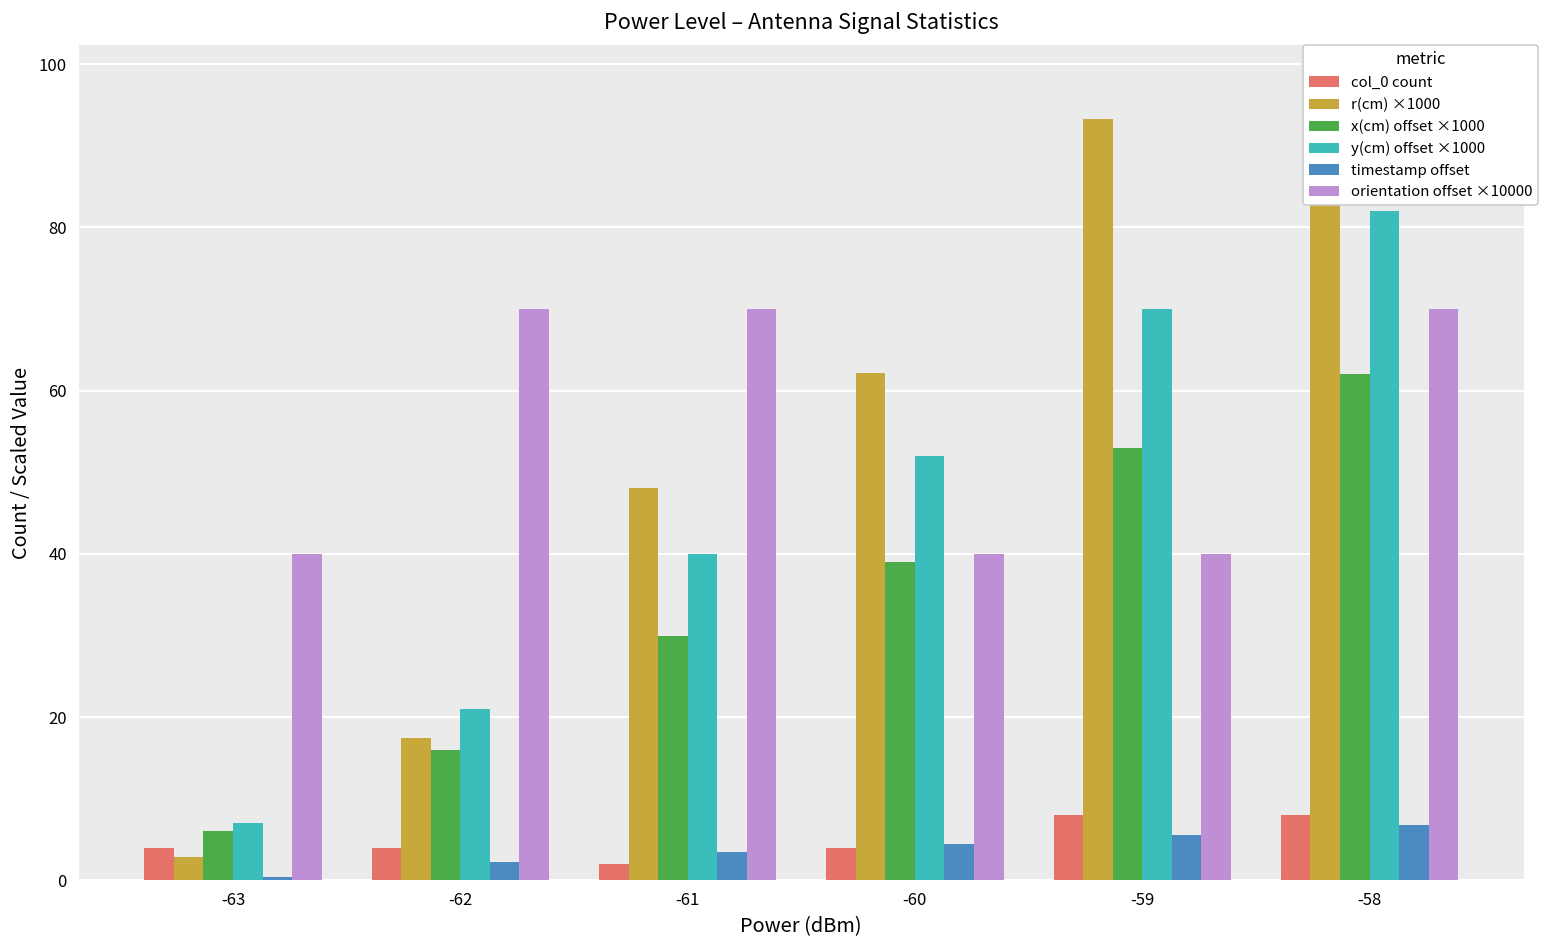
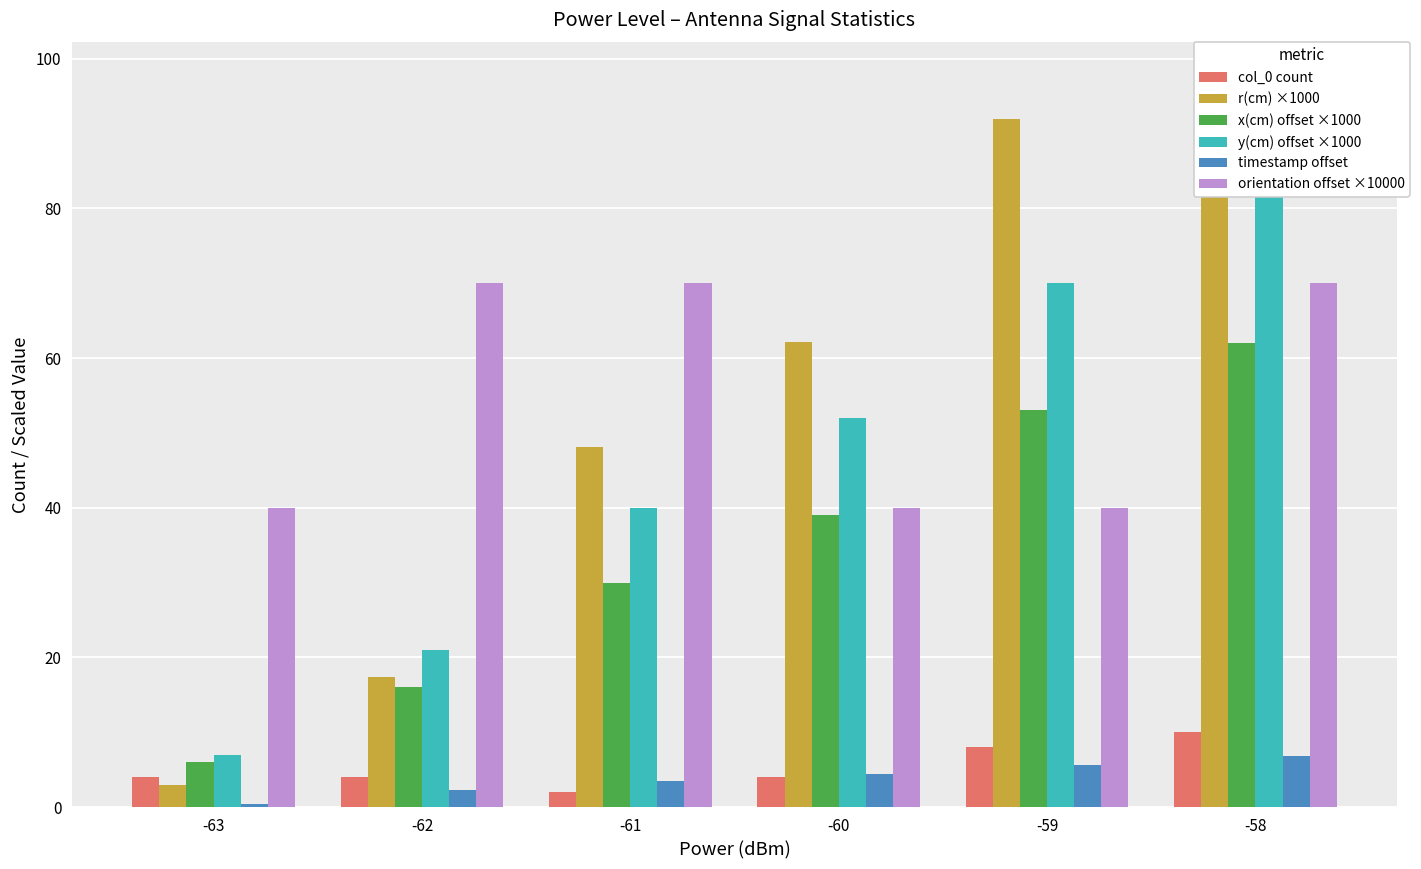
r(cm) ×1000, -59: 93 -> 92
col_0 count, -58: 8 -> 10
